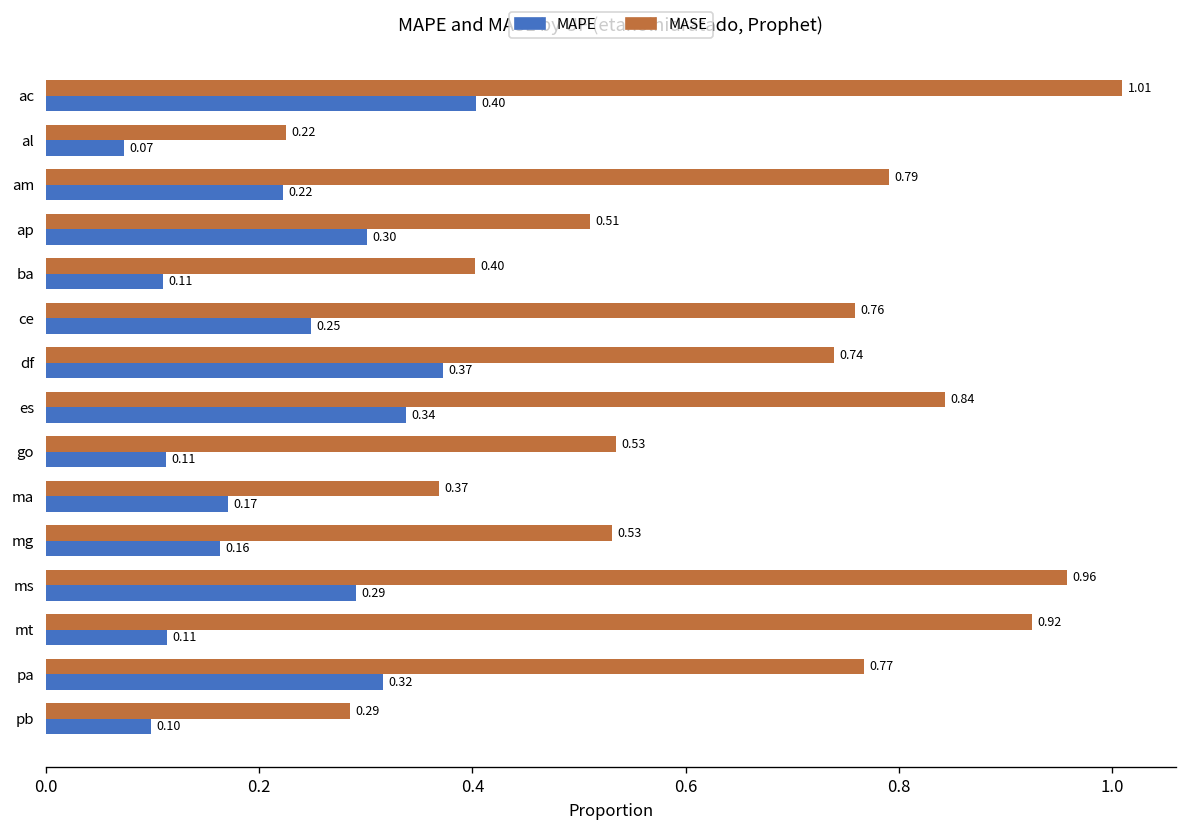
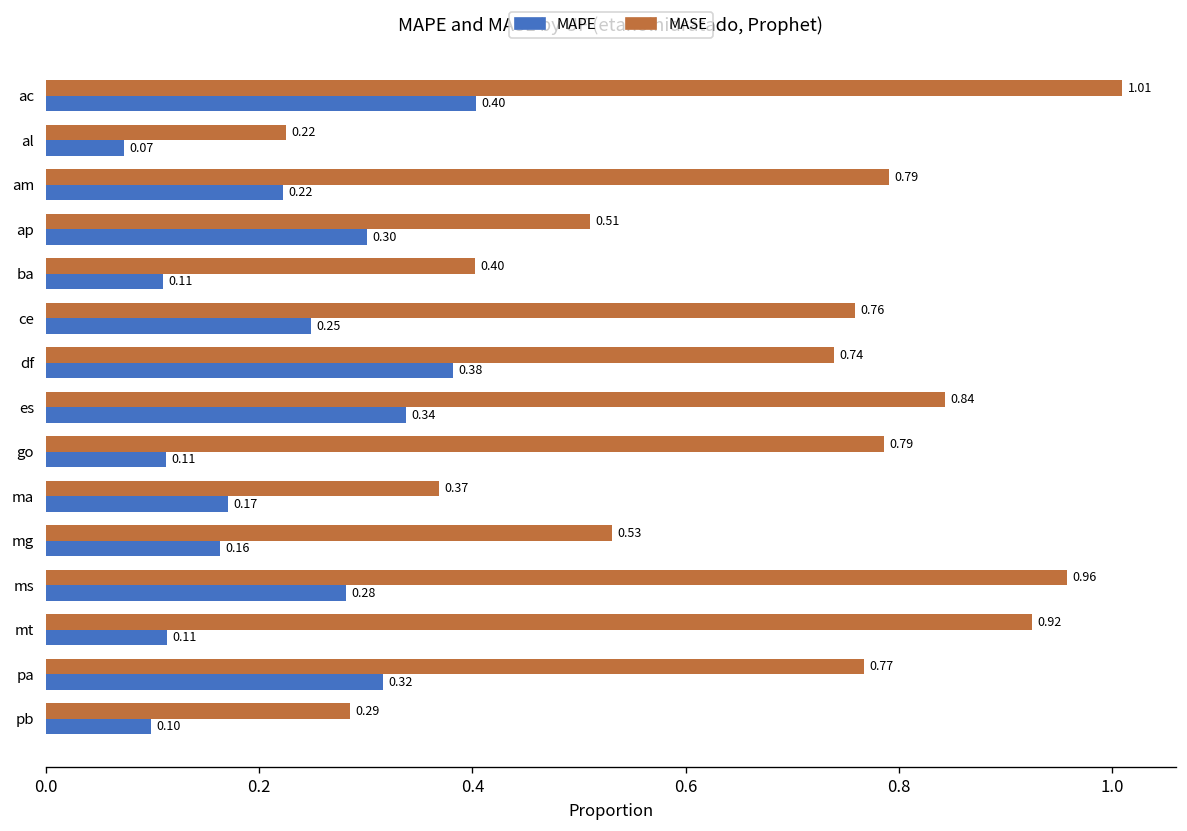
MAPE, df: 0.37 -> 0.38
MASE, go: 0.53 -> 0.79
MAPE, ms: 0.29 -> 0.28
